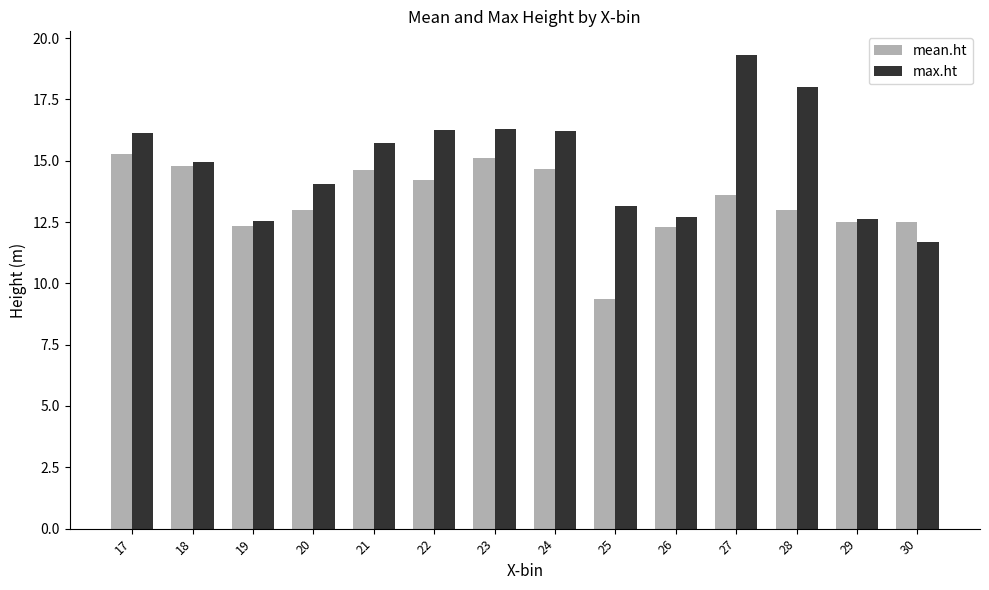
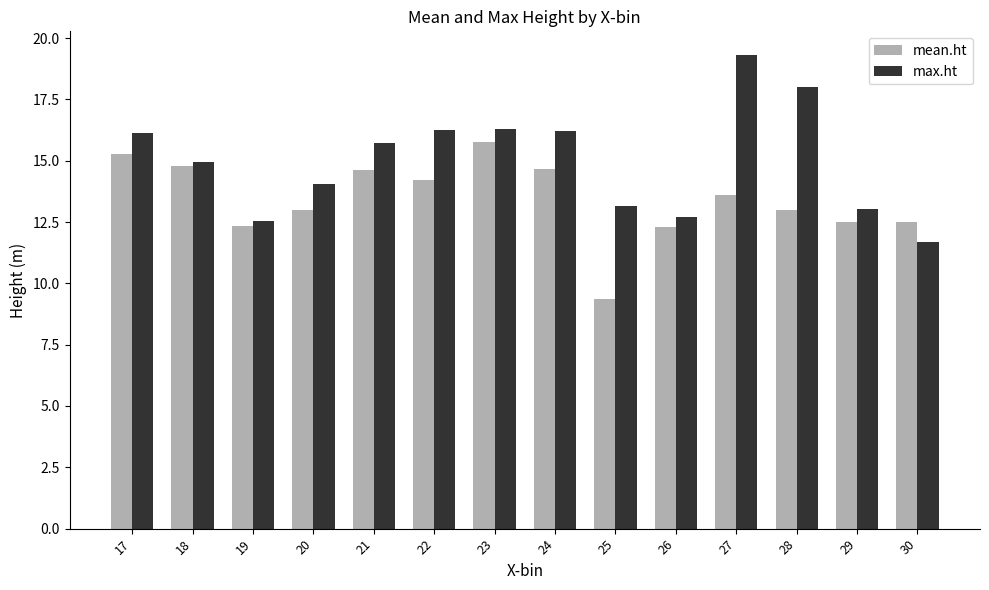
mean.ht, 23: 15.1 -> 15.8
max.ht, 29: 12.6 -> 13.0
